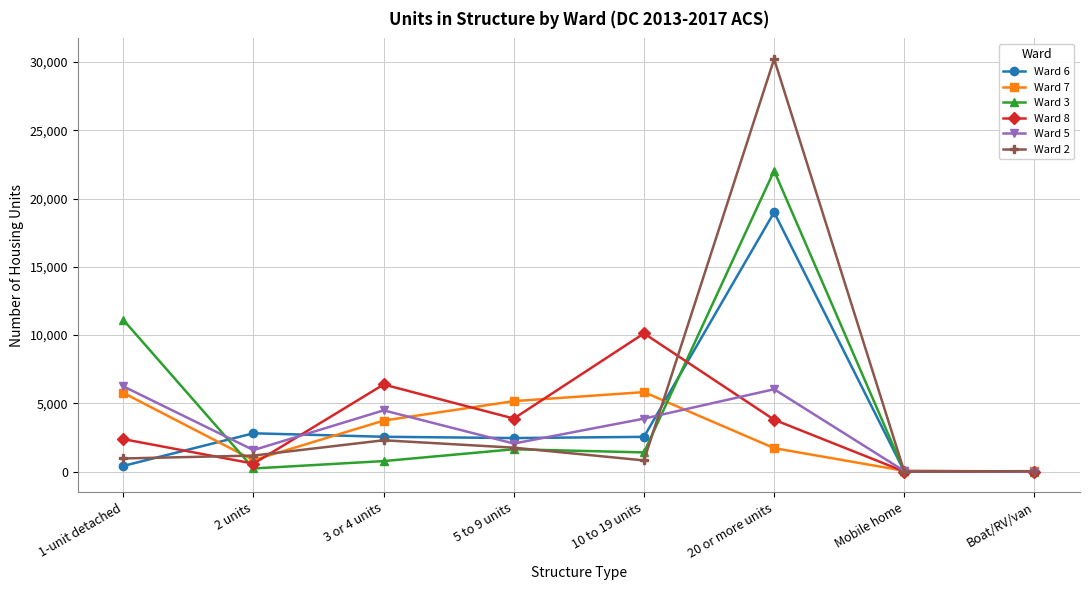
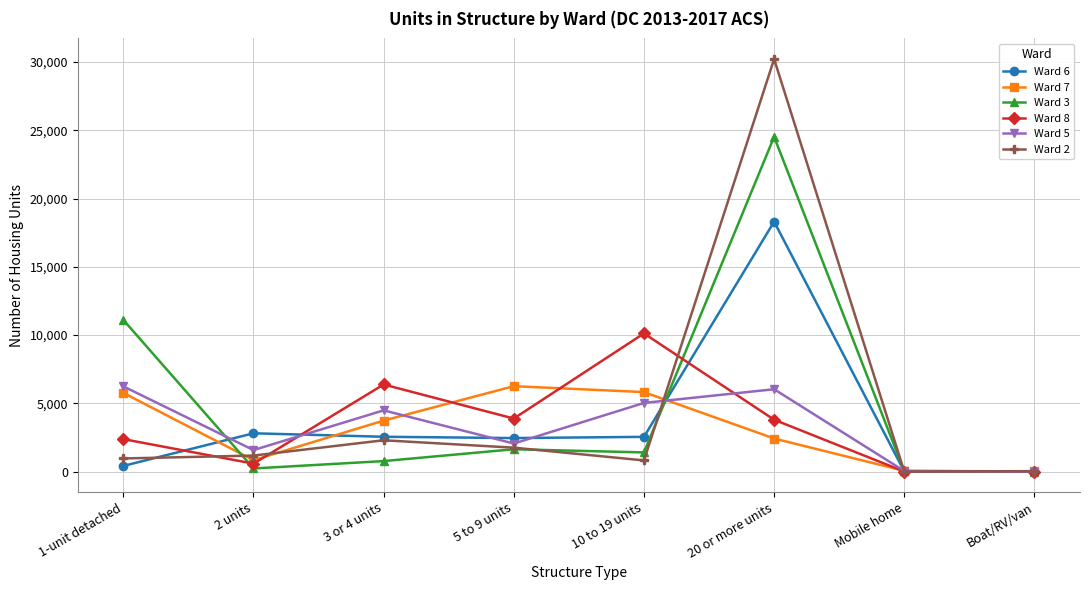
Ward 7, 5 to 9 units: 5,200 -> 6,300
Ward 5, 10 to 19 units: 3,900 -> 5,000
Ward 6, 20 or more units: 19,000 -> 18,300
Ward 7, 20 or more units: 1,700 -> 2,400
Ward 3, 20 or more units: 22,000 -> 24,500
